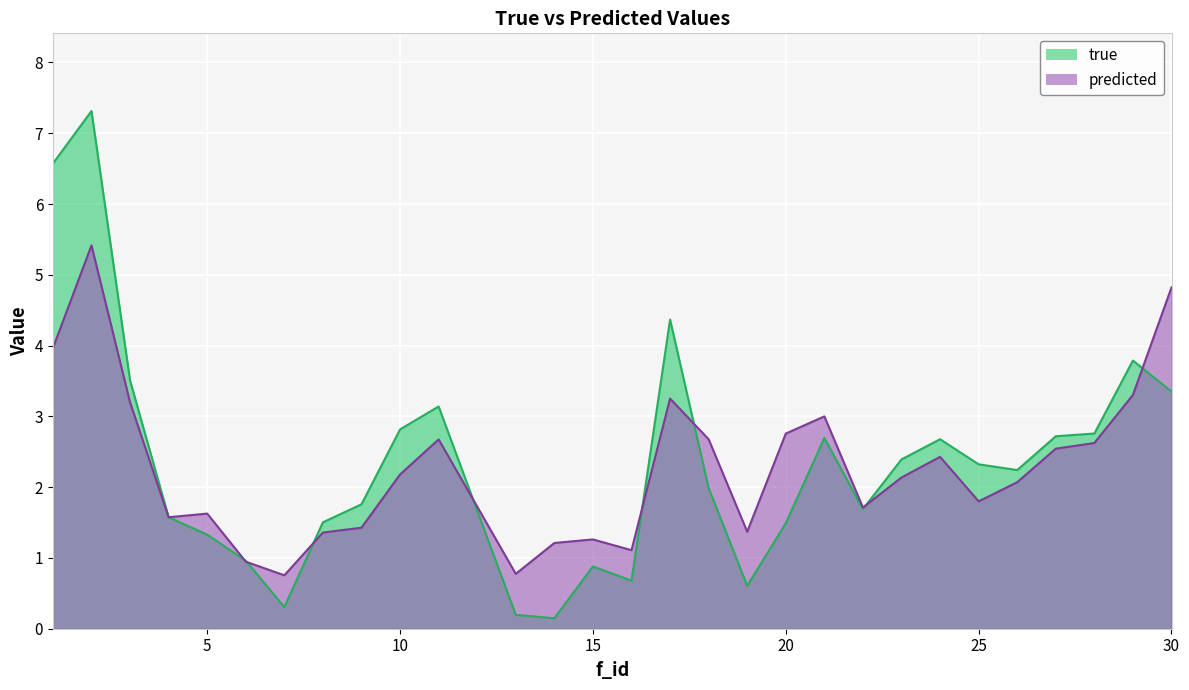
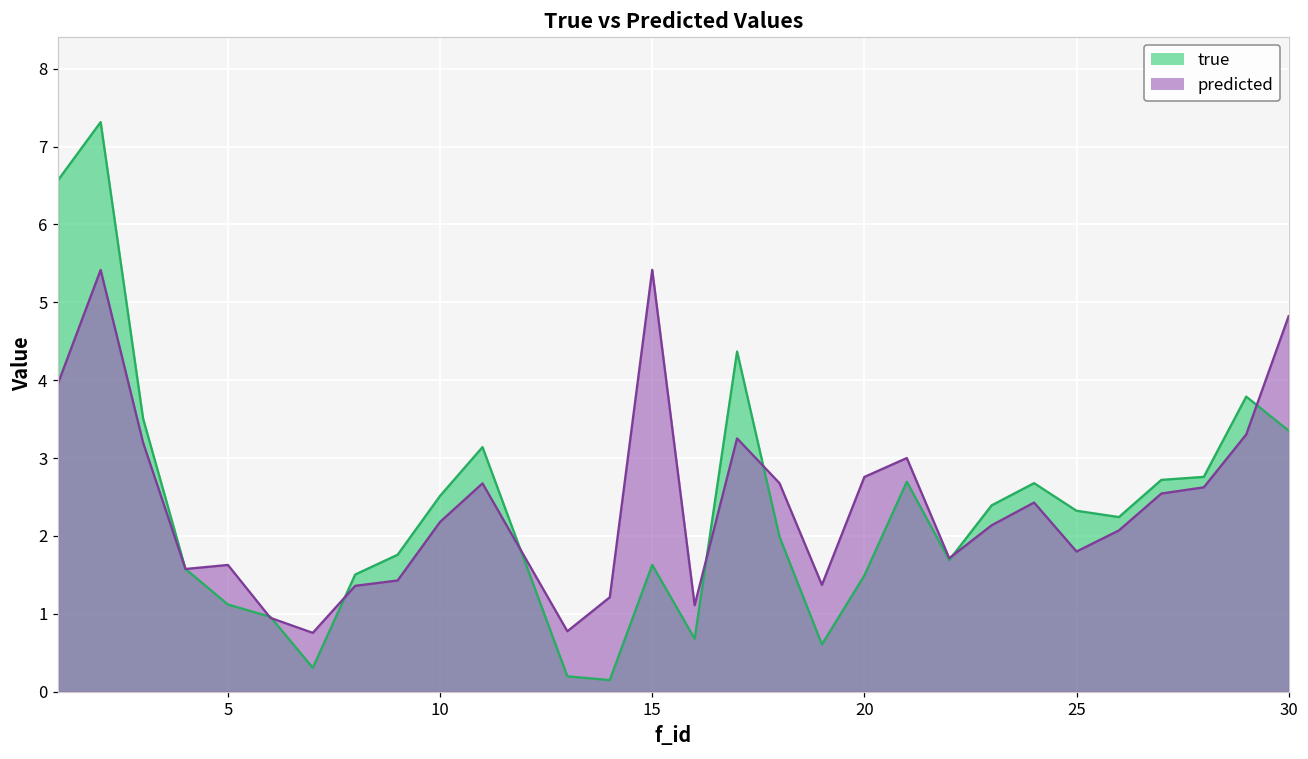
true, 5: 1.3 -> 1.1
true, 10: 2.8 -> 2.5
true, 15: 0.9 -> 1.6
predicted, 15: 1.3 -> 5.4
